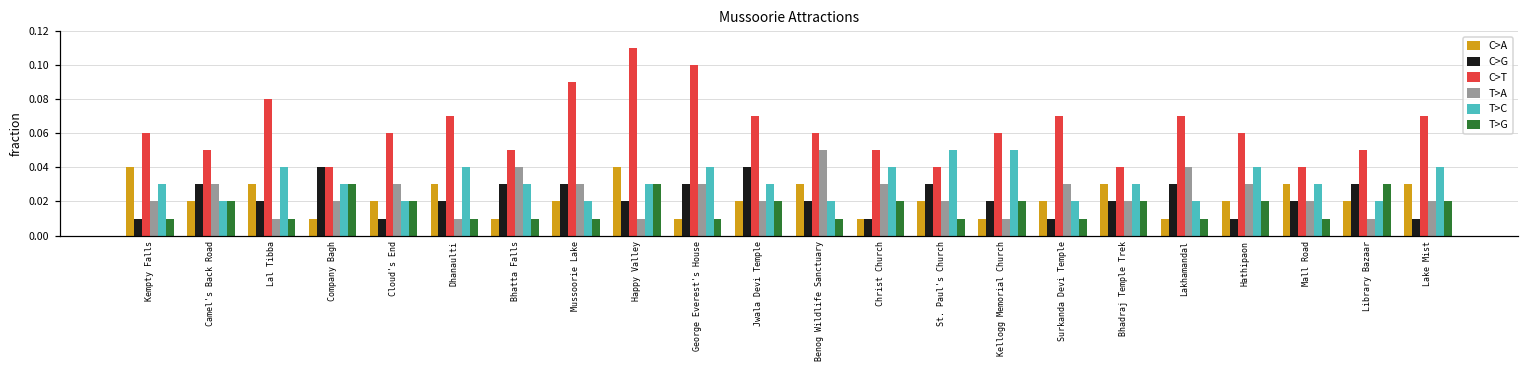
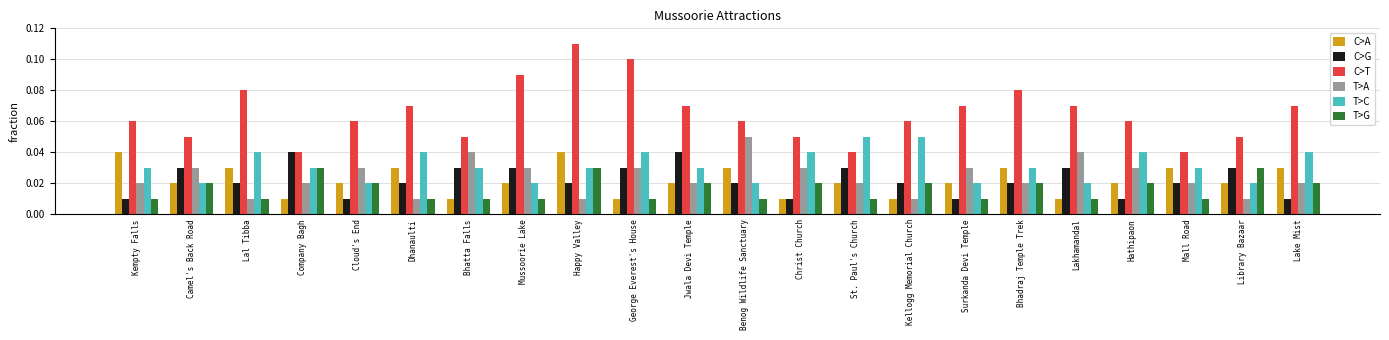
C>T, Bhadraj Temple Trek: 0.04 -> 0.08
